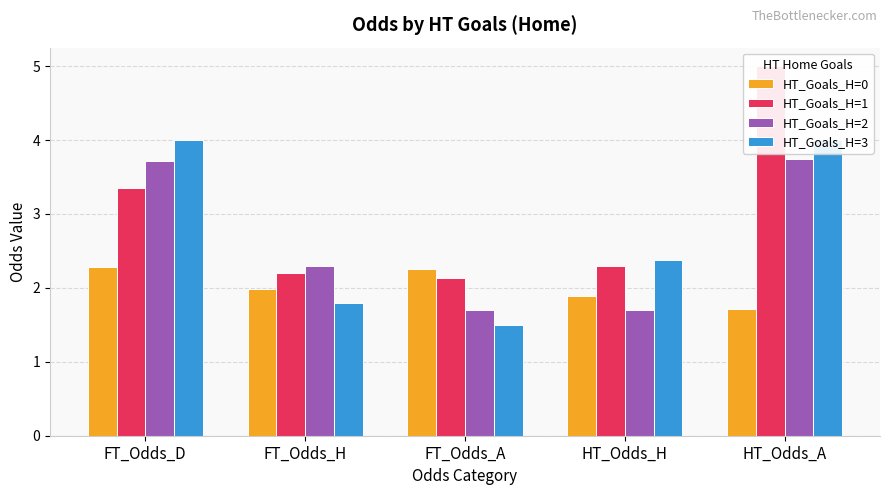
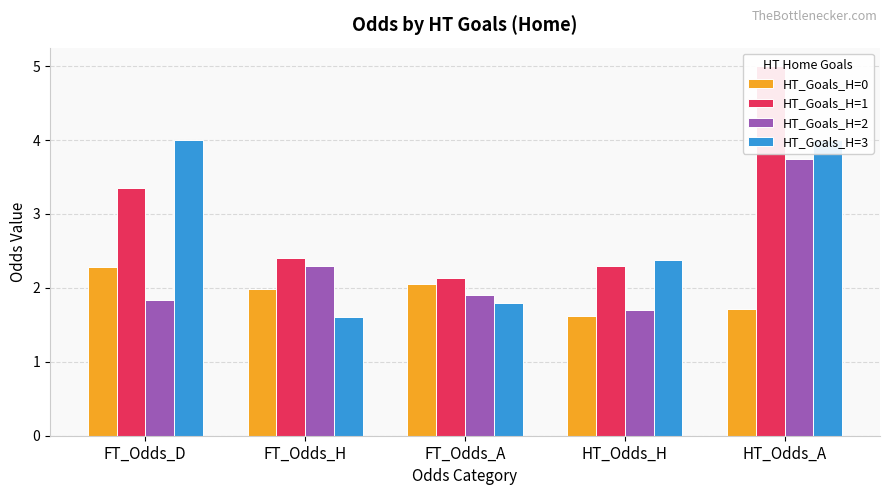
HT_Goals_H=2, FT_Odds_D: 3.7 -> 1.8
HT_Goals_H=1, FT_Odds_H: 2.2 -> 2.4
HT_Goals_H=3, FT_Odds_H: 1.8 -> 1.6
HT_Goals_H=0, FT_Odds_A: 2.3 -> 2.1
HT_Goals_H=2, FT_Odds_A: 1.7 -> 1.9
HT_Goals_H=3, FT_Odds_A: 1.5 -> 1.8
HT_Goals_H=0, HT_Odds_H: 1.9 -> 1.6
